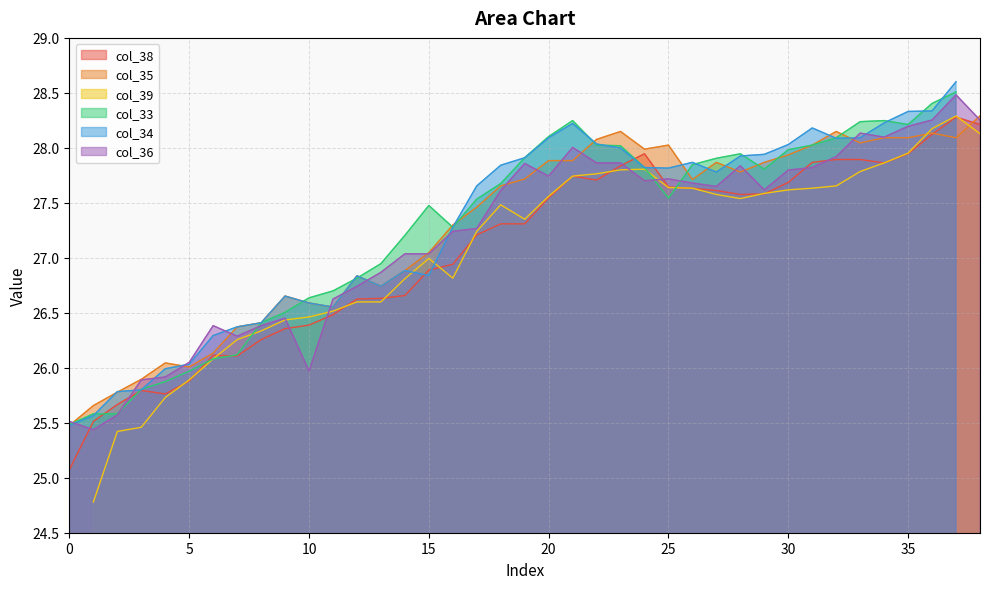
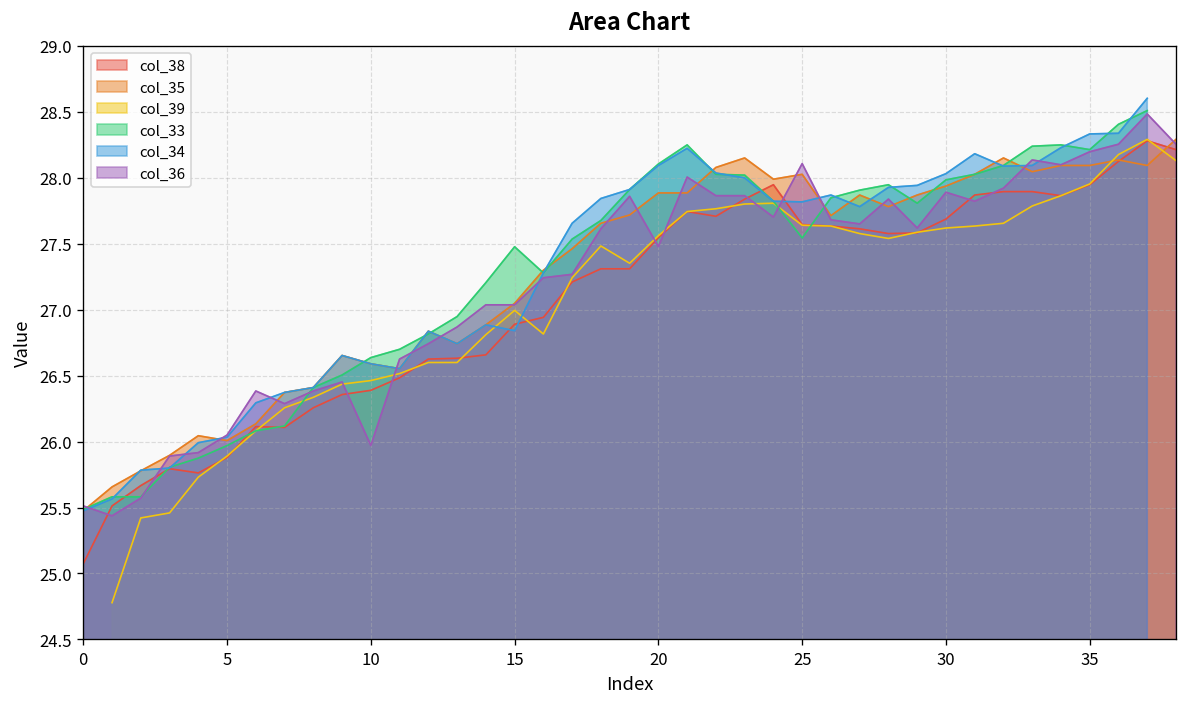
col_36, 20: 27.74 -> 27.48
col_36, 25: 27.72 -> 28.11
col_36, 30: 27.80 -> 27.89
